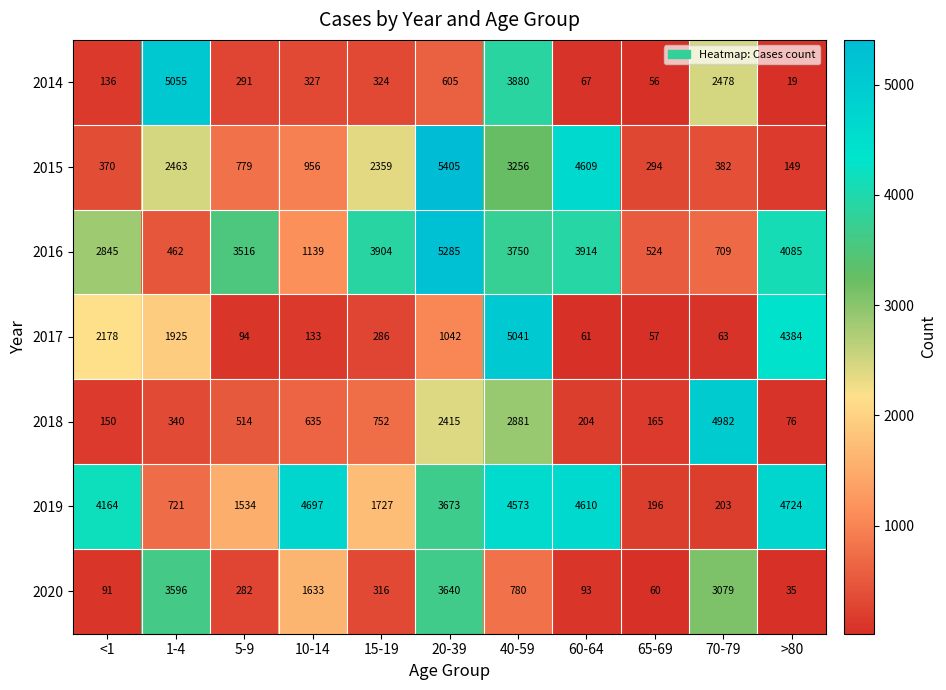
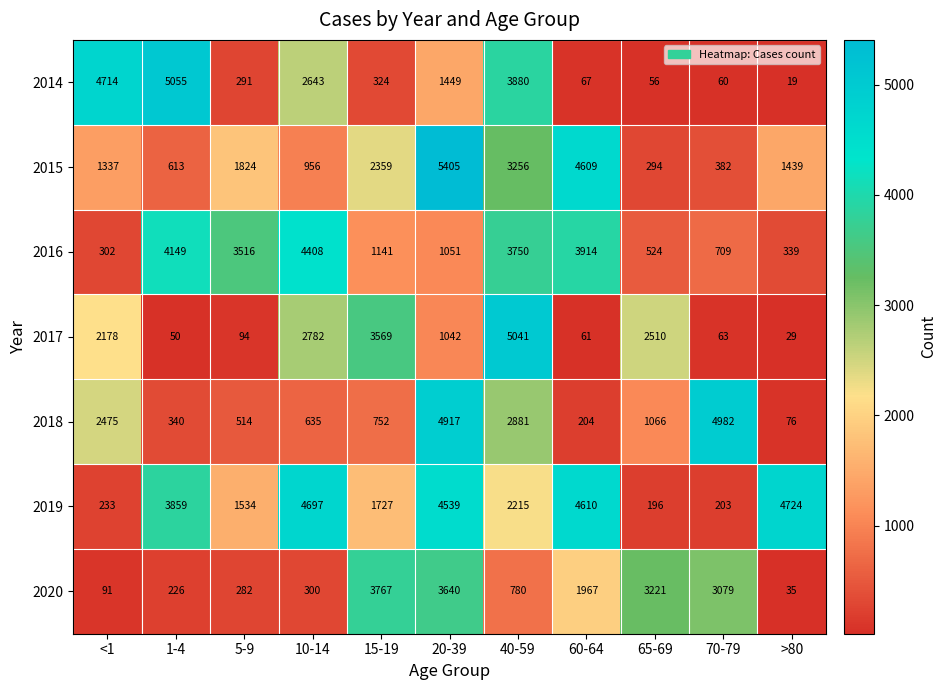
2014, <1: 136 -> 4714
2014, 10-14: 327 -> 2643
2014, 20-39: 605 -> 1449
2014, 70-79: 2478 -> 60
2015, <1: 370 -> 1337
2015, 1-4: 2463 -> 613
2015, 5-9: 779 -> 1824
2015, >80: 149 -> 1439
2016, <1: 2845 -> 302
2016, 1-4: 462 -> 4149
2016, 10-14: 1139 -> 4408
2016, 15-19: 3904 -> 1141
2016, 20-39: 5285 -> 1051
2016, >80: 4085 -> 339
2017, 1-4: 1925 -> 50
2017, 10-14: 133 -> 2782
2017, 15-19: 286 -> 3569
2017, 65-69: 57 -> 2510
2017, >80: 4384 -> 29
2018, <1: 150 -> 2475
2018, 20-39: 2415 -> 4917
2018, 65-69: 165 -> 1066
2019, <1: 4164 -> 233
2019, 1-4: 721 -> 3859
2019, 20-39: 3673 -> 4539
2019, 40-59: 4573 -> 2215
2020, 1-4: 3596 -> 226
2020, 10-14: 1633 -> 300
2020, 15-19: 316 -> 3767
2020, 60-64: 93 -> 1967
2020, 65-69: 60 -> 3221
